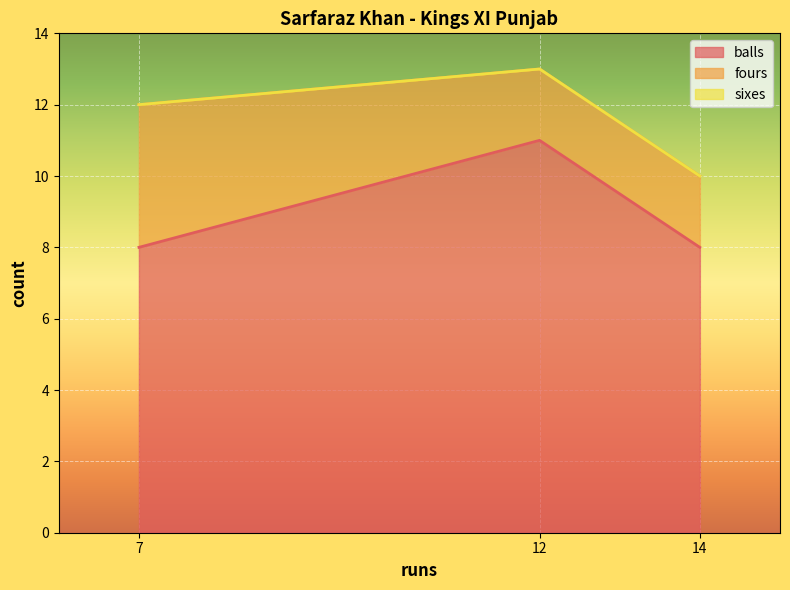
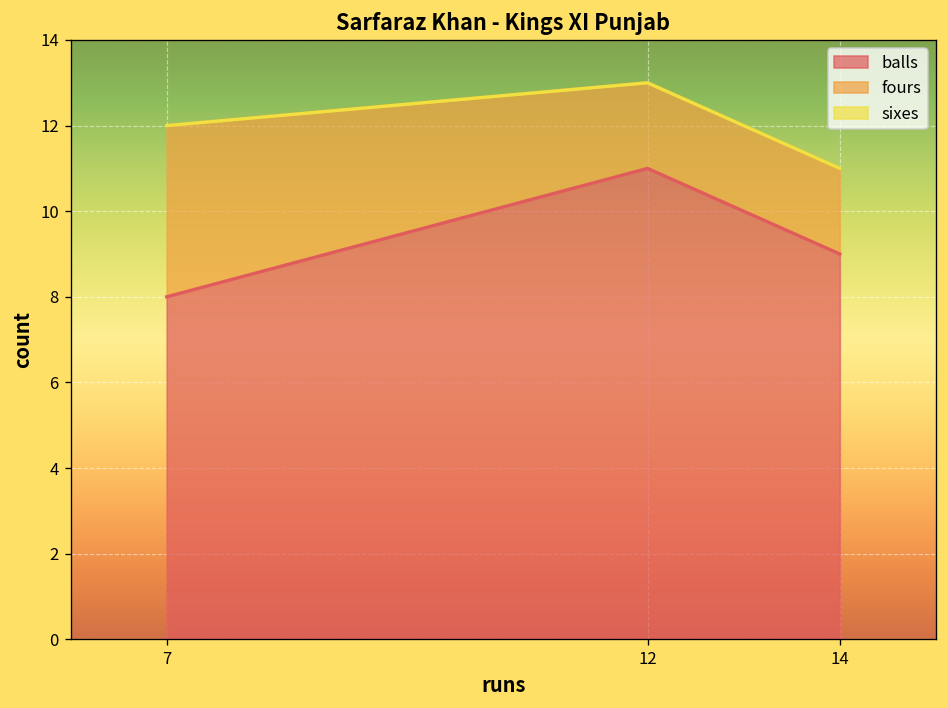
balls, 14: 8 -> 9
